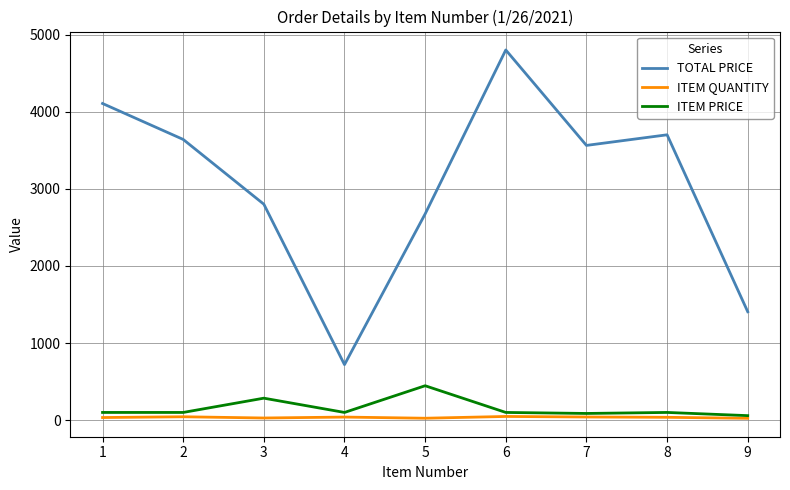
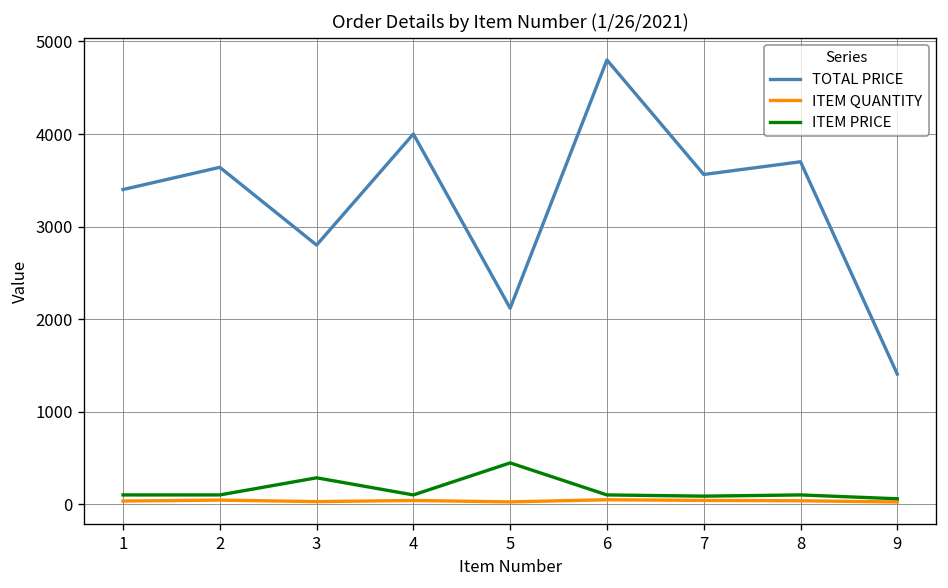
TOTAL PRICE, 1: 4100 -> 3400
TOTAL PRICE, 4: 700 -> 4000
TOTAL PRICE, 5: 2700 -> 2100
